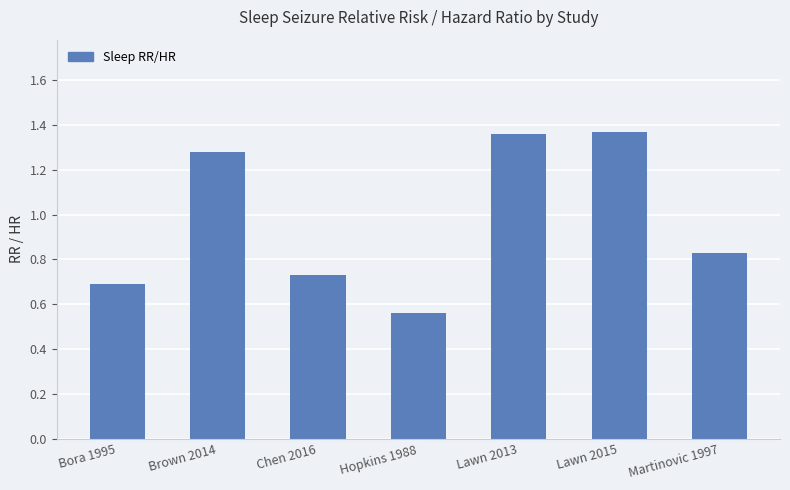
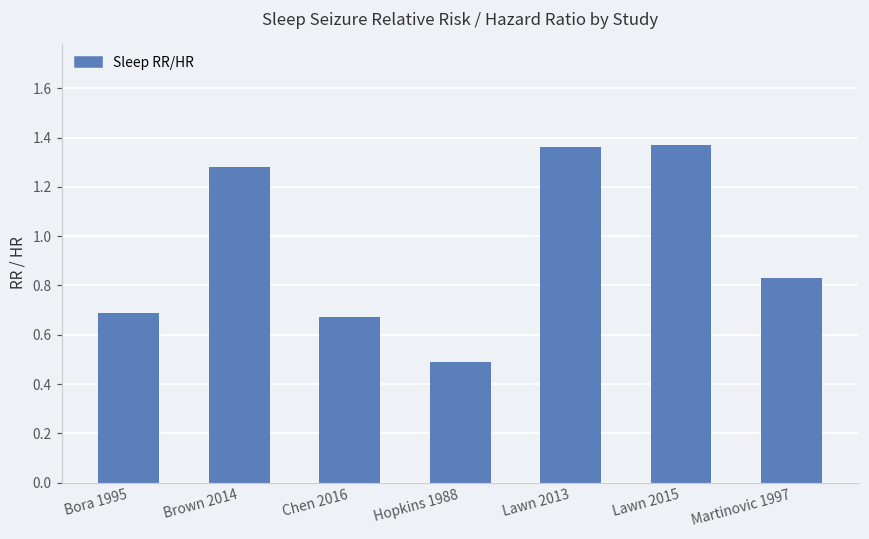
Chen 2016: 0.73 -> 0.67
Hopkins 1988: 0.56 -> 0.49
